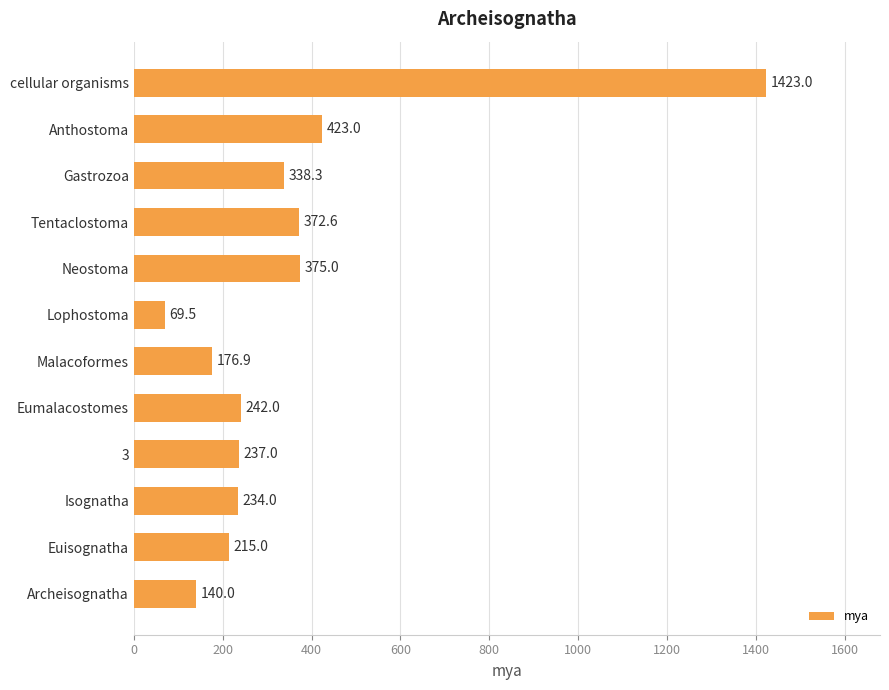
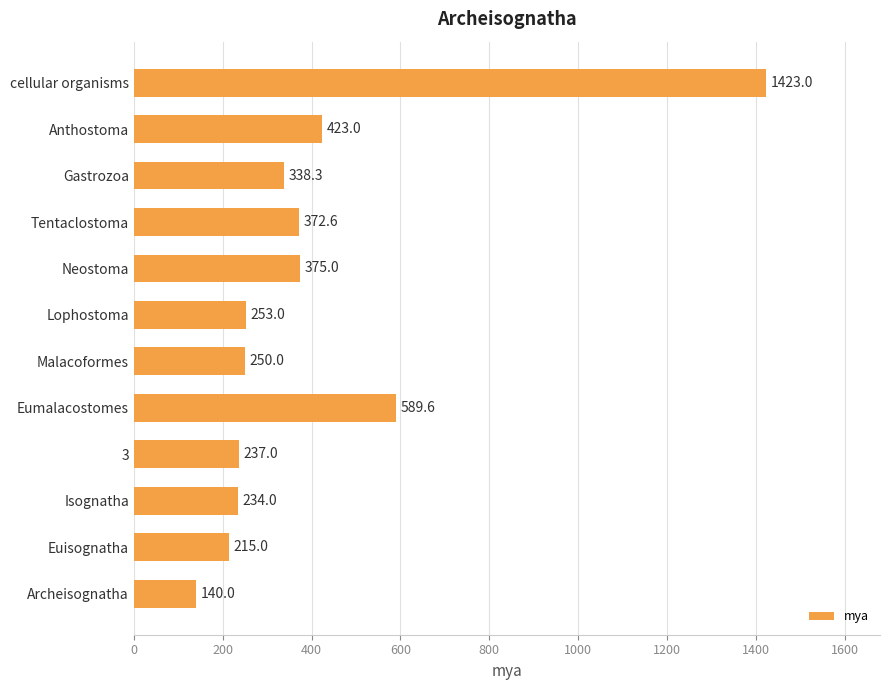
Lophostoma: 69.5 -> 253.0
Malacoformes: 176.9 -> 250.0
Eumalacostomes: 242.0 -> 589.6
